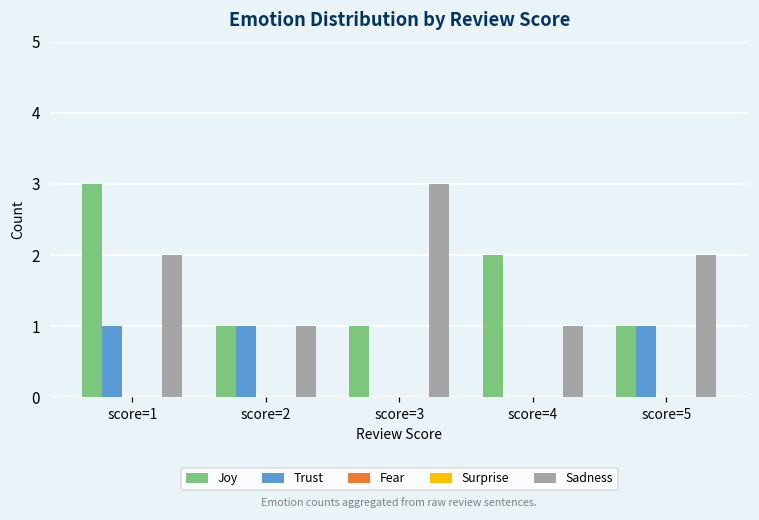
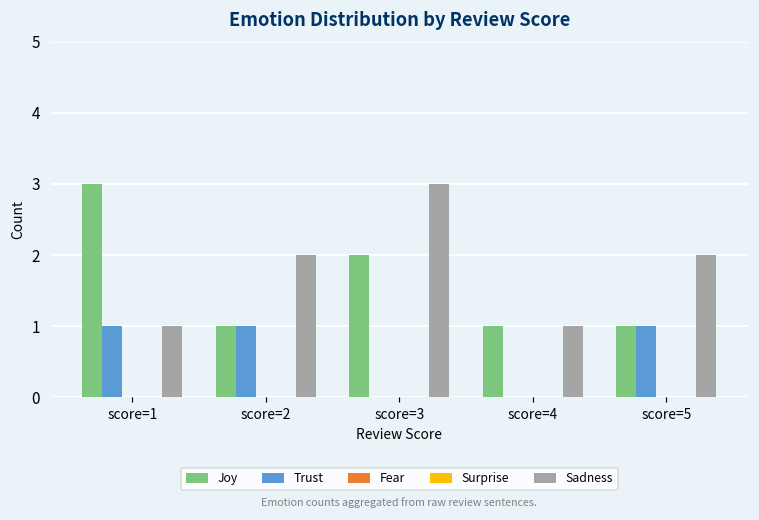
Sadness, score=1: 2 -> 1
Sadness, score=2: 1 -> 2
Joy, score=3: 1 -> 2
Joy, score=4: 2 -> 1
